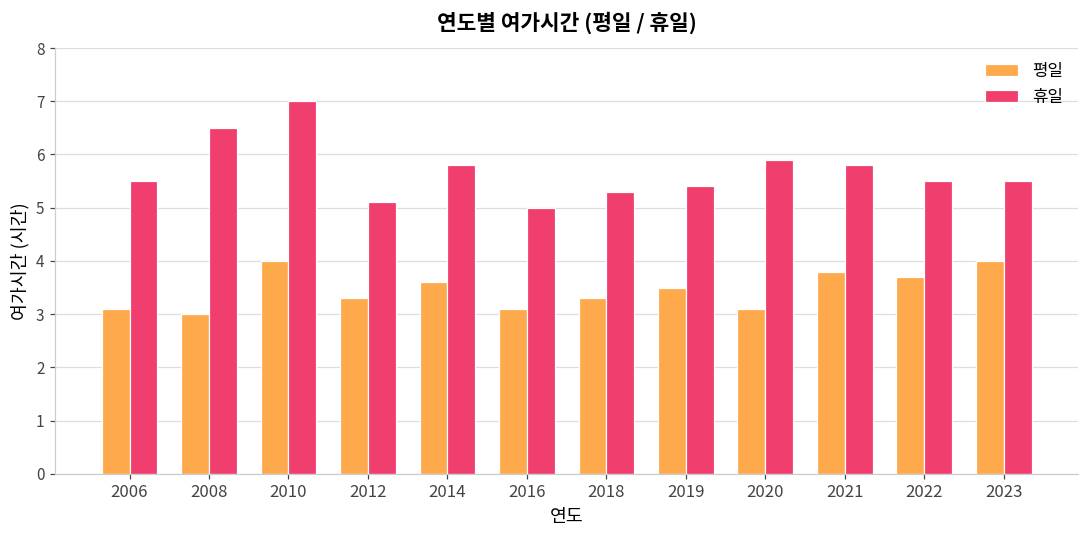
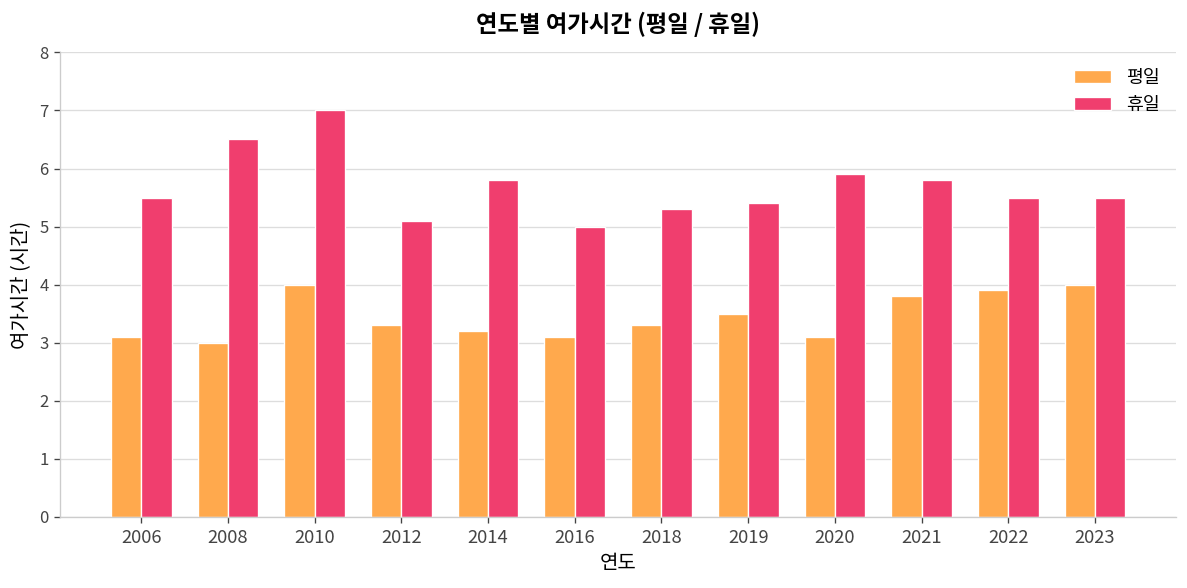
평일, 2014: 3.6 -> 3.2
평일, 2022: 3.7 -> 3.9
